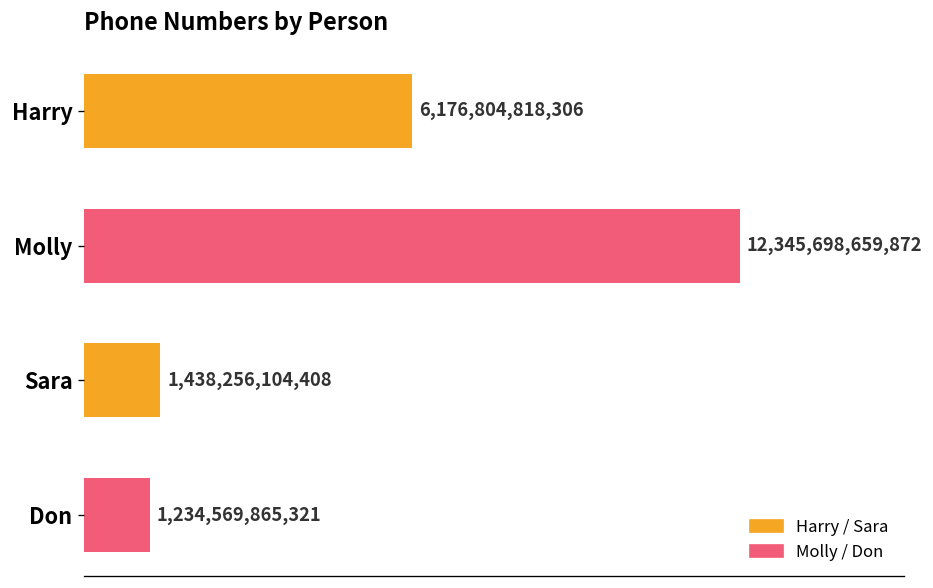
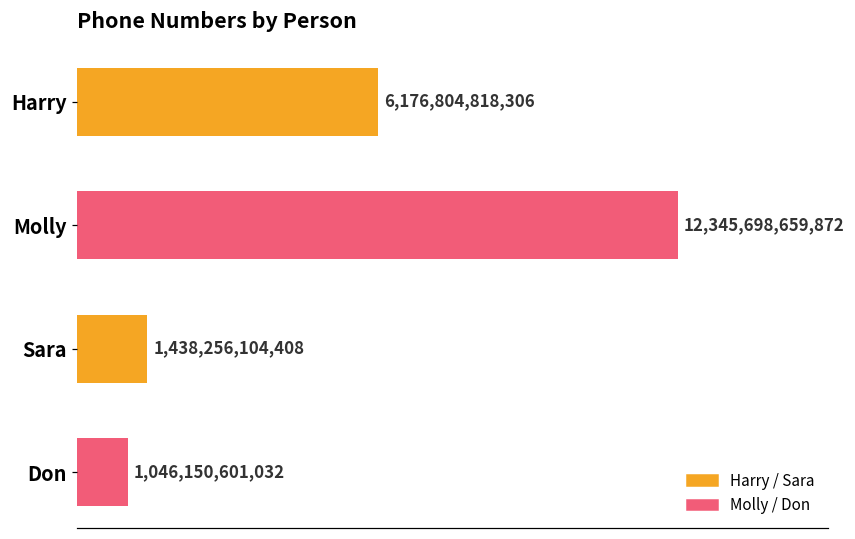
Don: 1,234,569,865,321 -> 1,046,150,601,032
